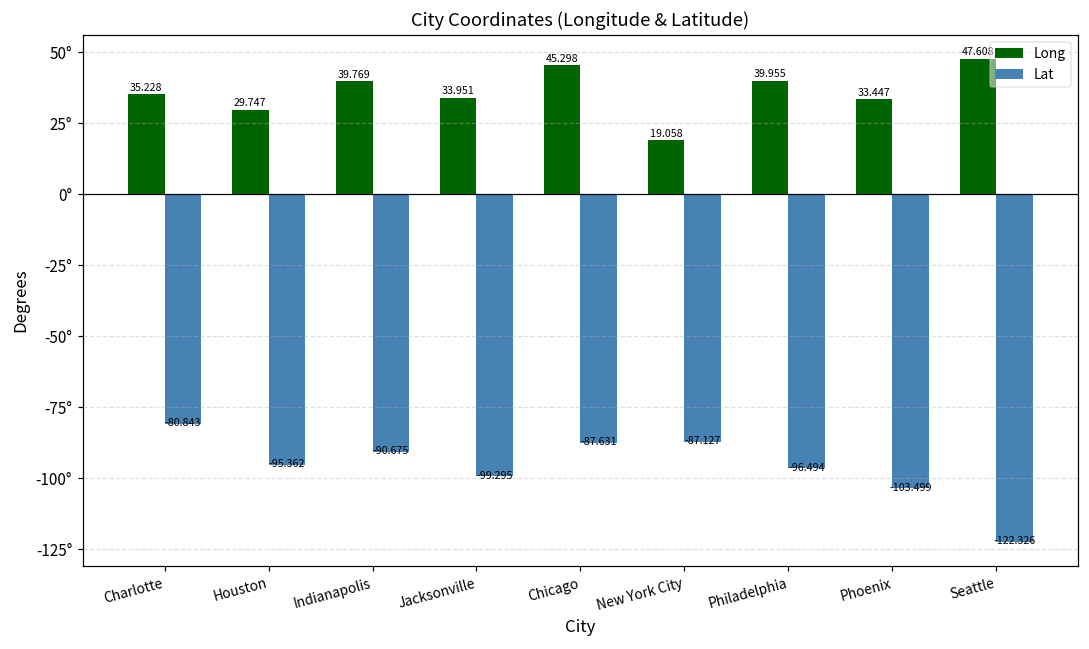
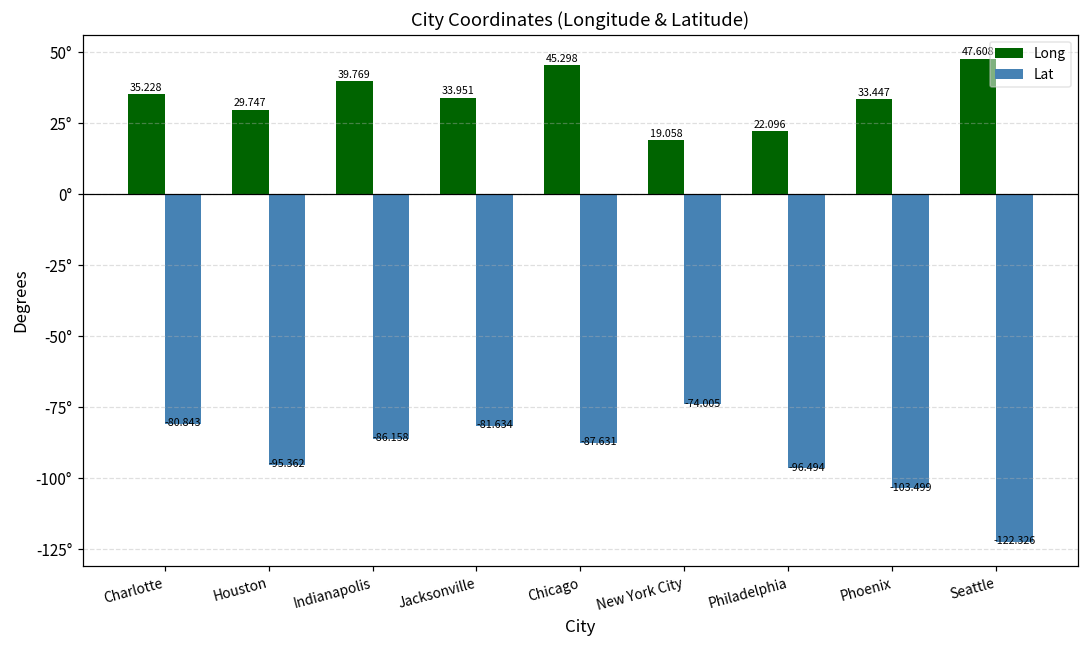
Lat, Indianapolis: -90.675 -> -86.158
Lat, Jacksonville: -99.295 -> -81.634
Lat, New York City: -87.127 -> -74.005
Long, Philadelphia: 39.955 -> 22.096
